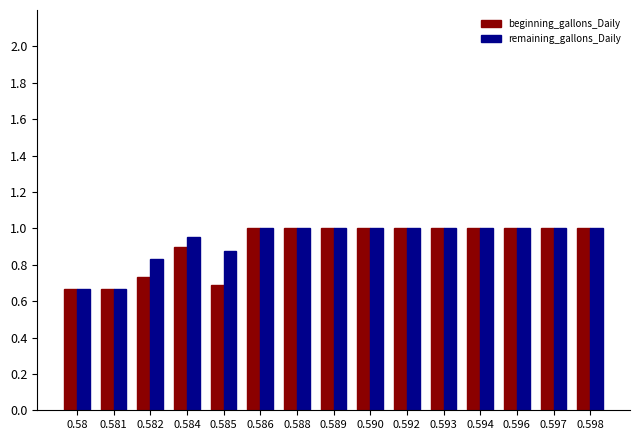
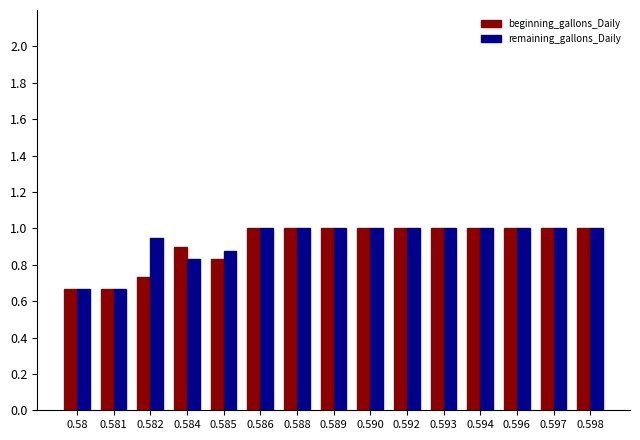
remaining_gallons_Daily, 0.582: 0.83 -> 0.95
remaining_gallons_Daily, 0.584: 0.95 -> 0.83
beginning_gallons_Daily, 0.585: 0.69 -> 0.83
